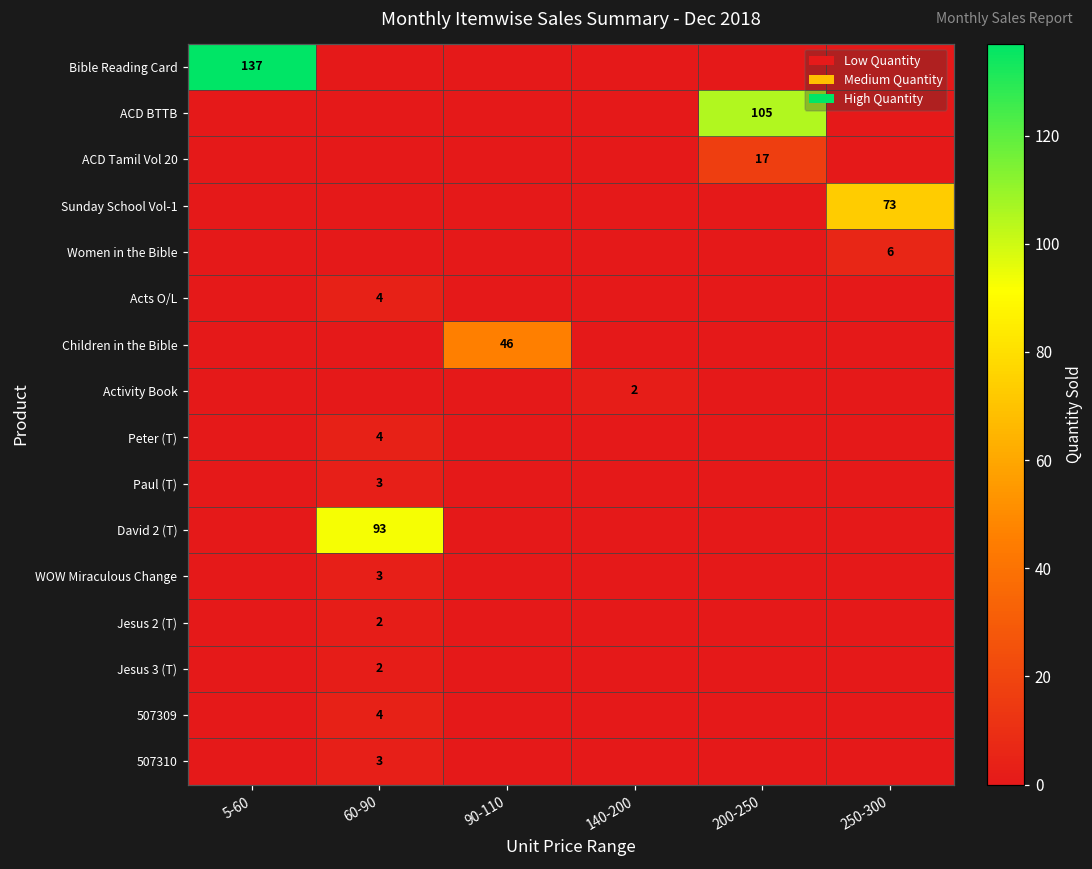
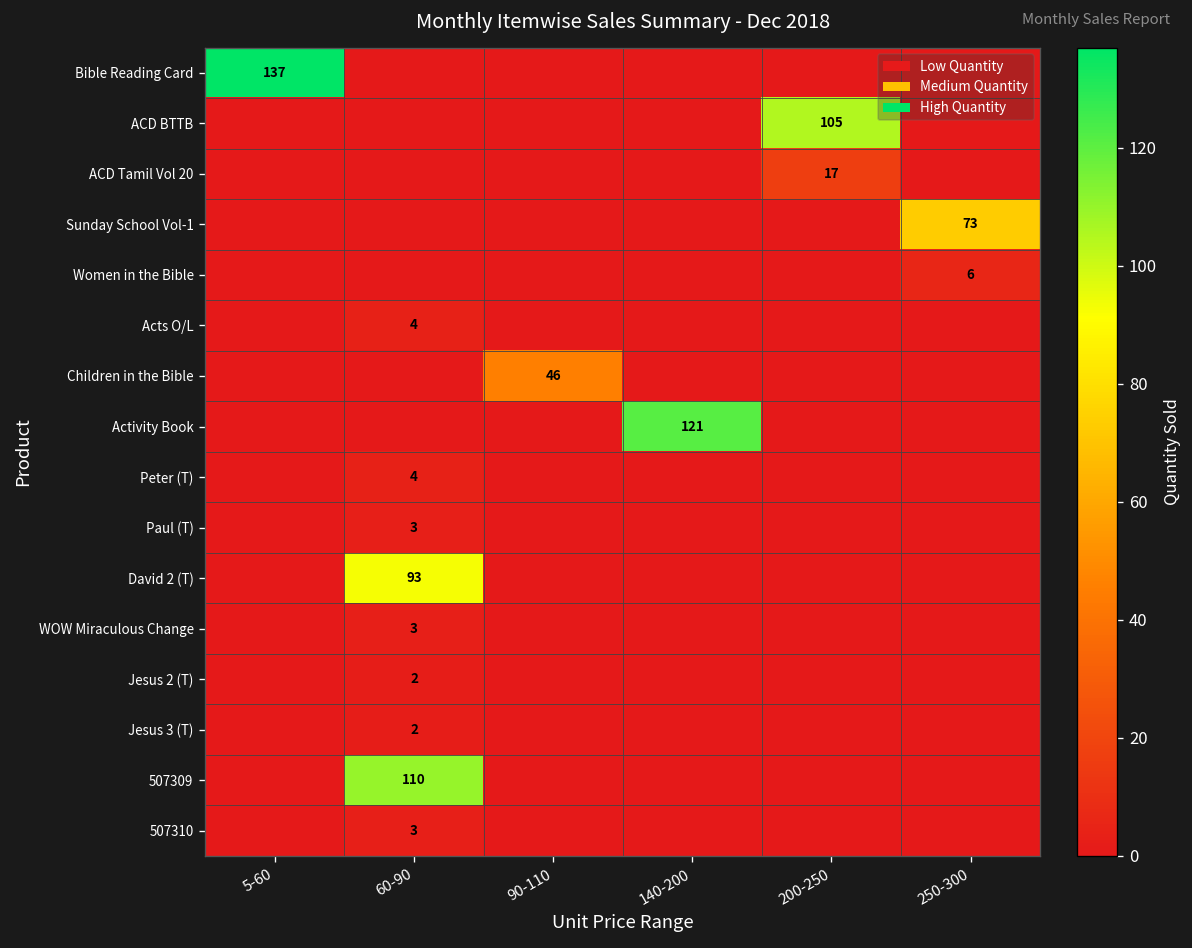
Activity Book, 140-200: 2 -> 121
507309, 60-90: 4 -> 110
